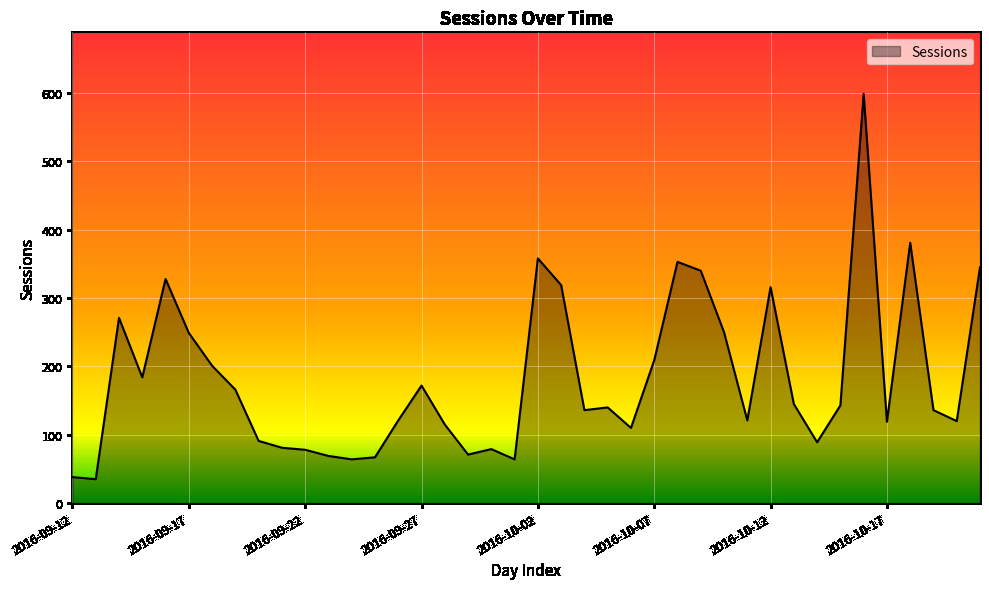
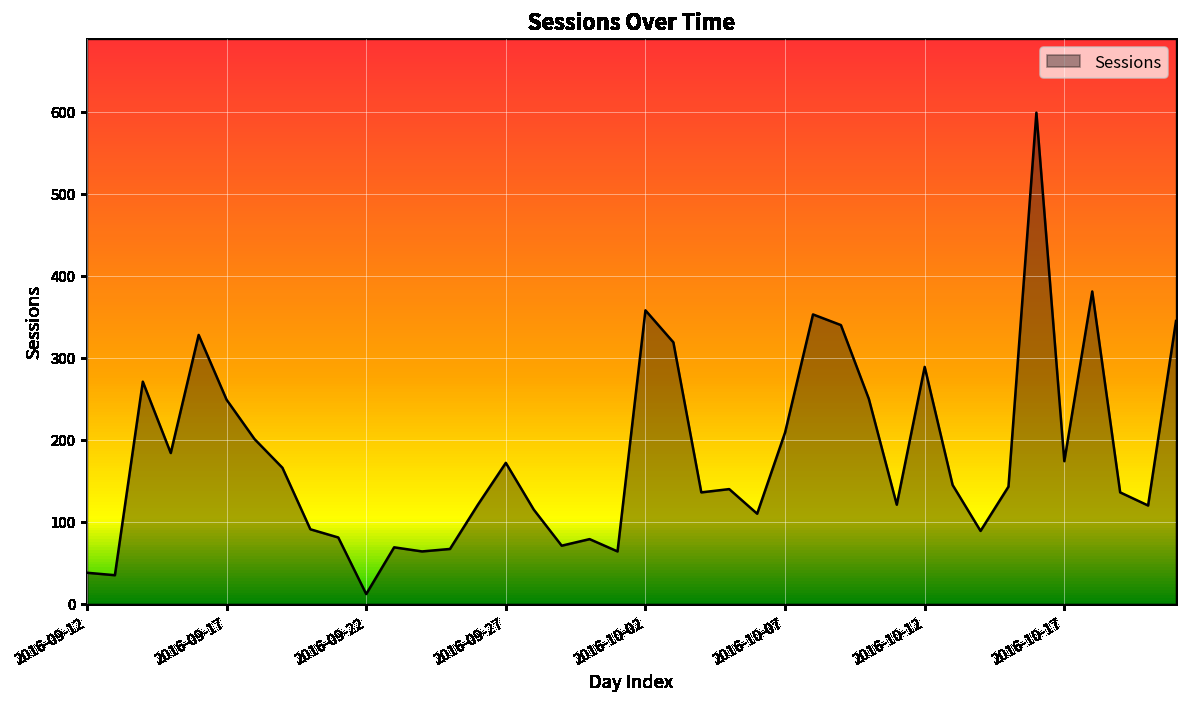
Sessions, 2016-09-22: 80 -> 10
Sessions, 2016-10-12: 320 -> 290
Sessions, 2016-10-17: 120 -> 170
